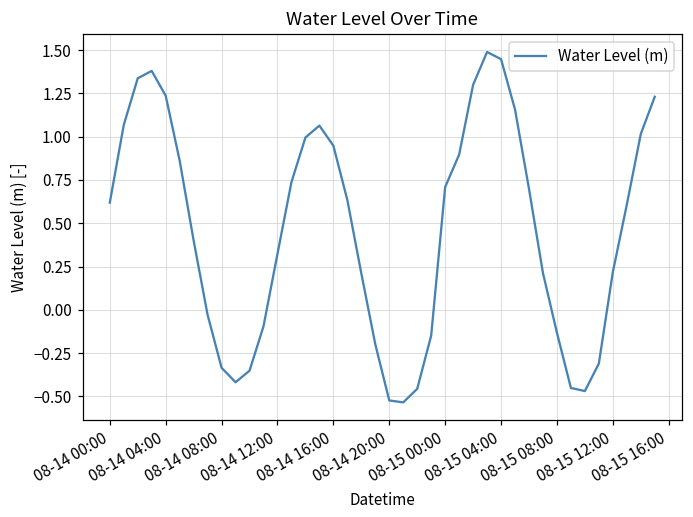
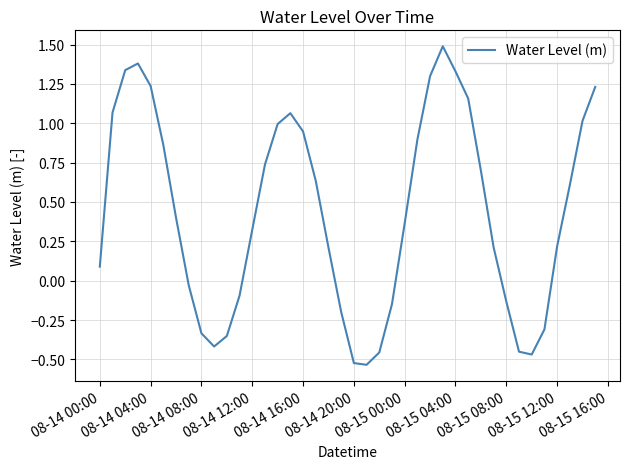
08-14 00:00: 0.62 -> 0.09
08-15 00:00: 0.71 -> 0.36
08-15 04:00: 1.45 -> 1.33
